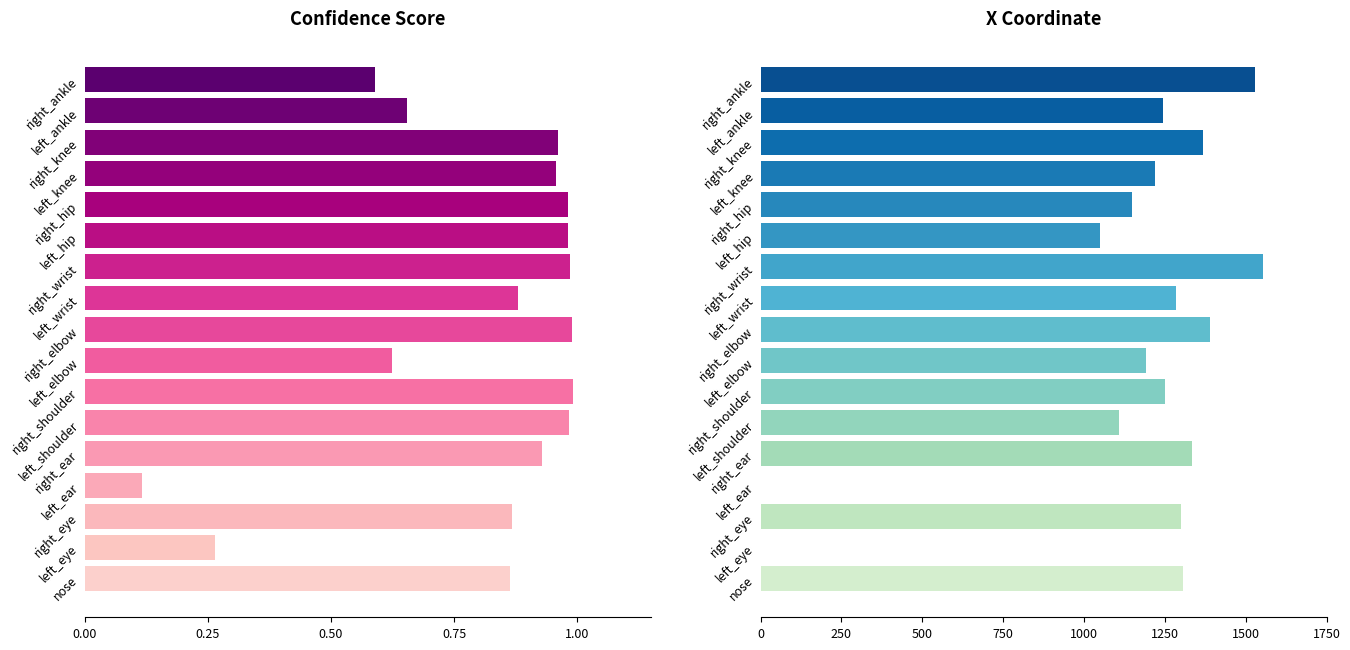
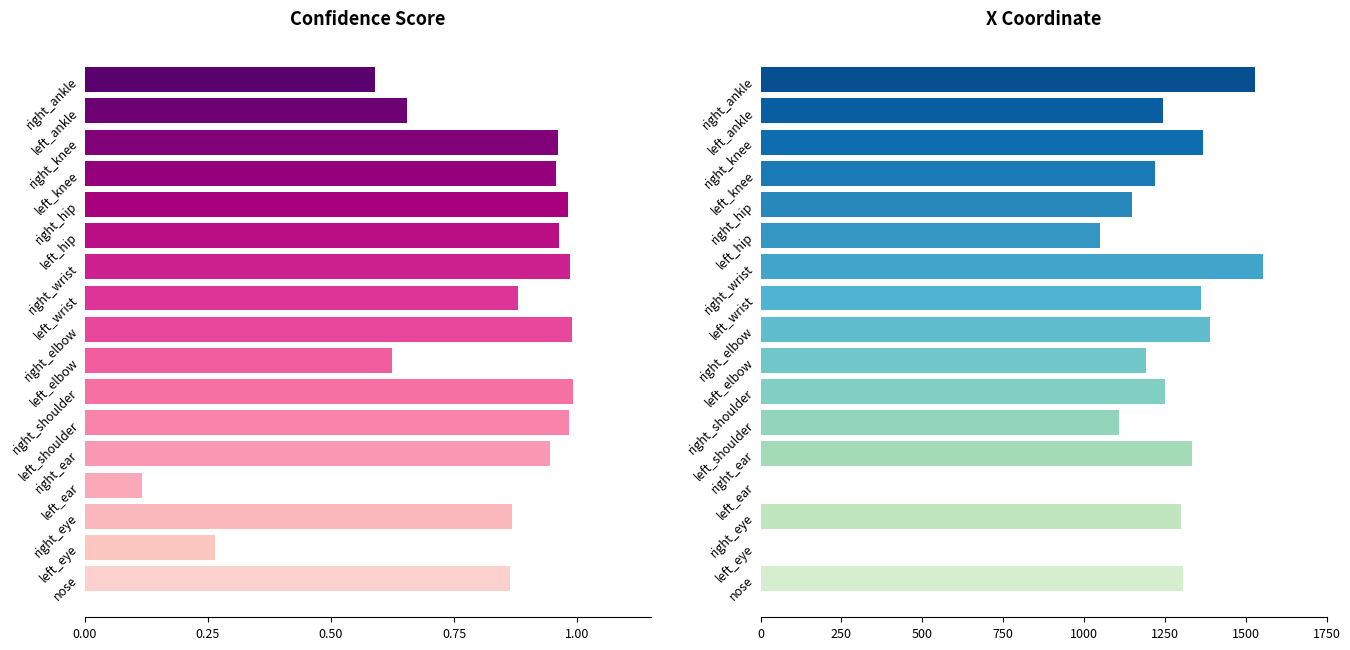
Confidence Score, left_hip: 0.98 -> 0.96
Confidence Score, right_ear: 0.93 -> 0.95
X Coordinate, left_wrist: 1280 -> 1360
